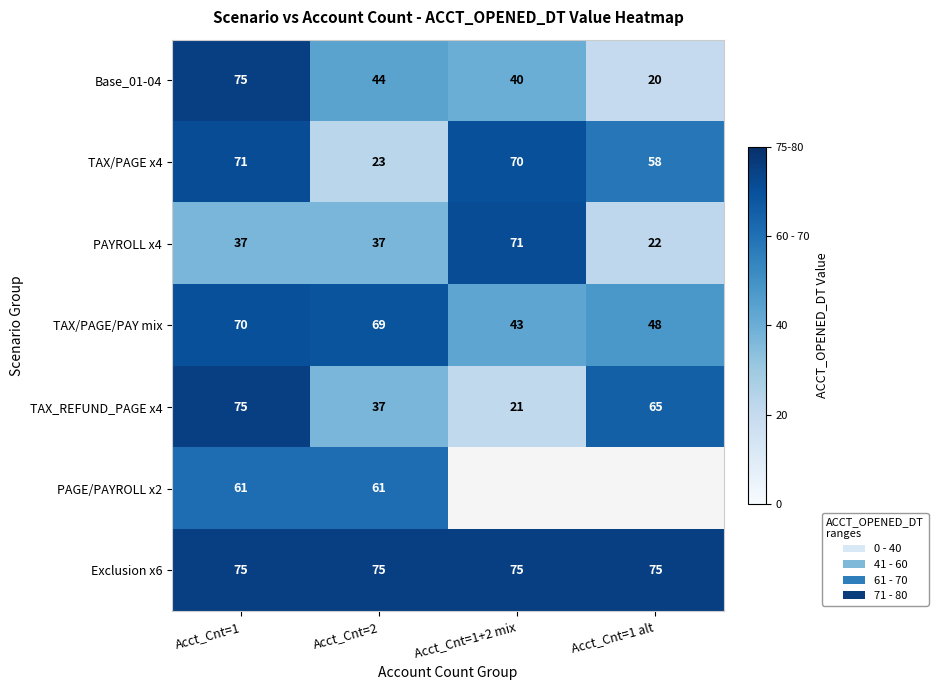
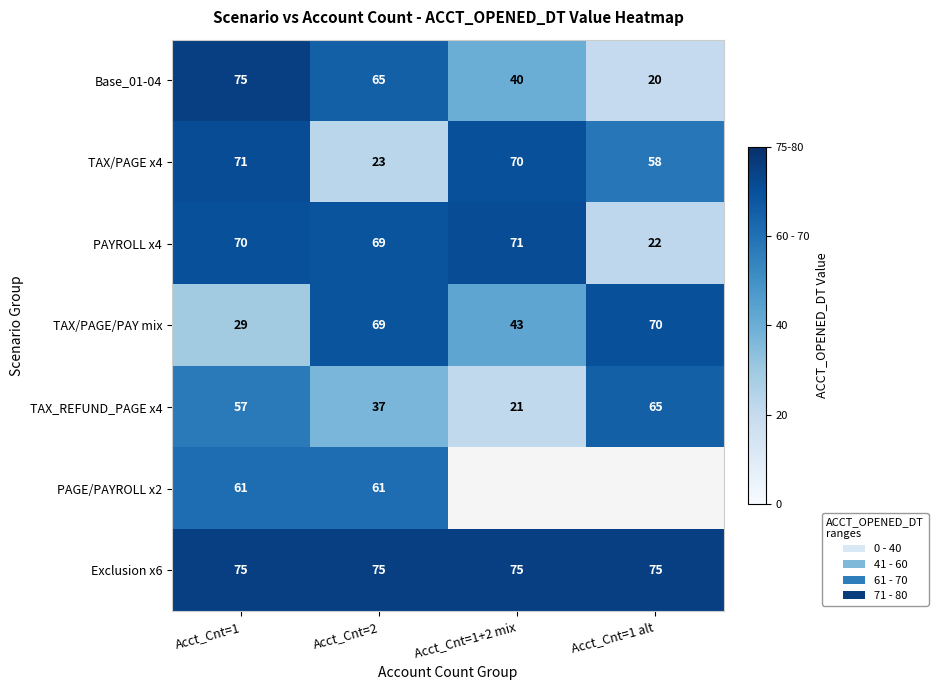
Base_01-04, Acct_Cnt=2: 44 -> 65
PAYROLL x4, Acct_Cnt=1: 37 -> 70
PAYROLL x4, Acct_Cnt=2: 37 -> 69
TAX/PAGE/PAY mix, Acct_Cnt=1: 70 -> 29
TAX/PAGE/PAY mix, Acct_Cnt=1 alt: 48 -> 70
TAX_REFUND_PAGE x4, Acct_Cnt=1: 75 -> 57
